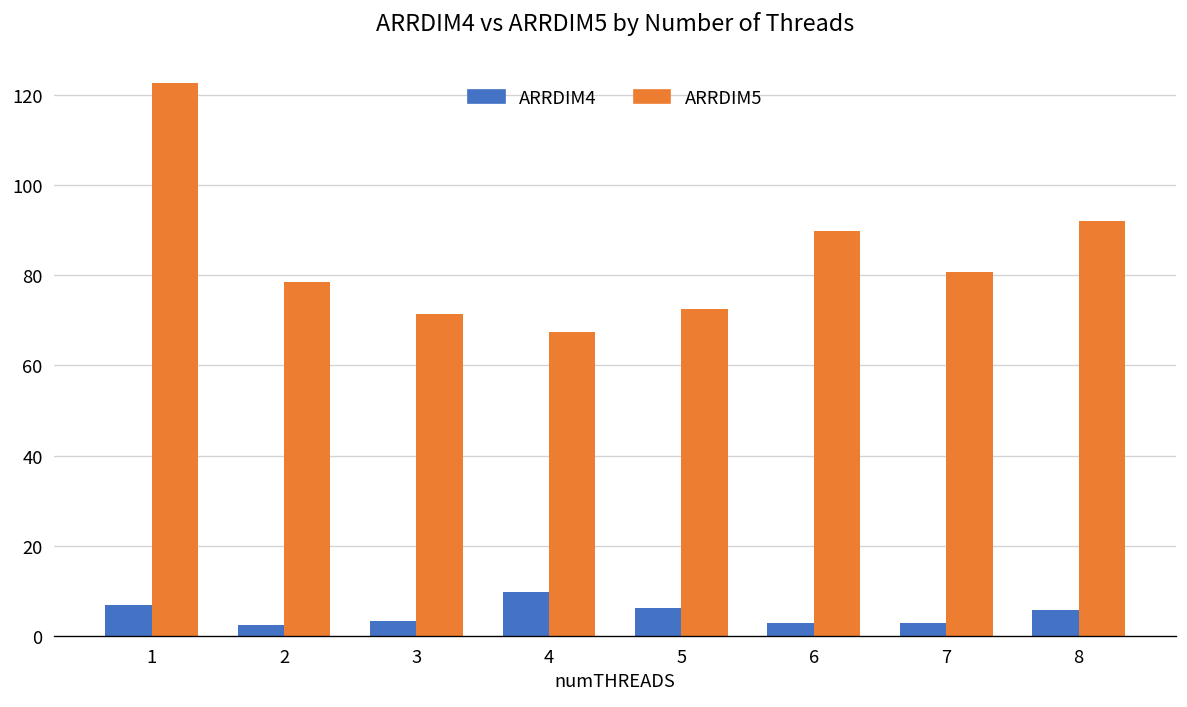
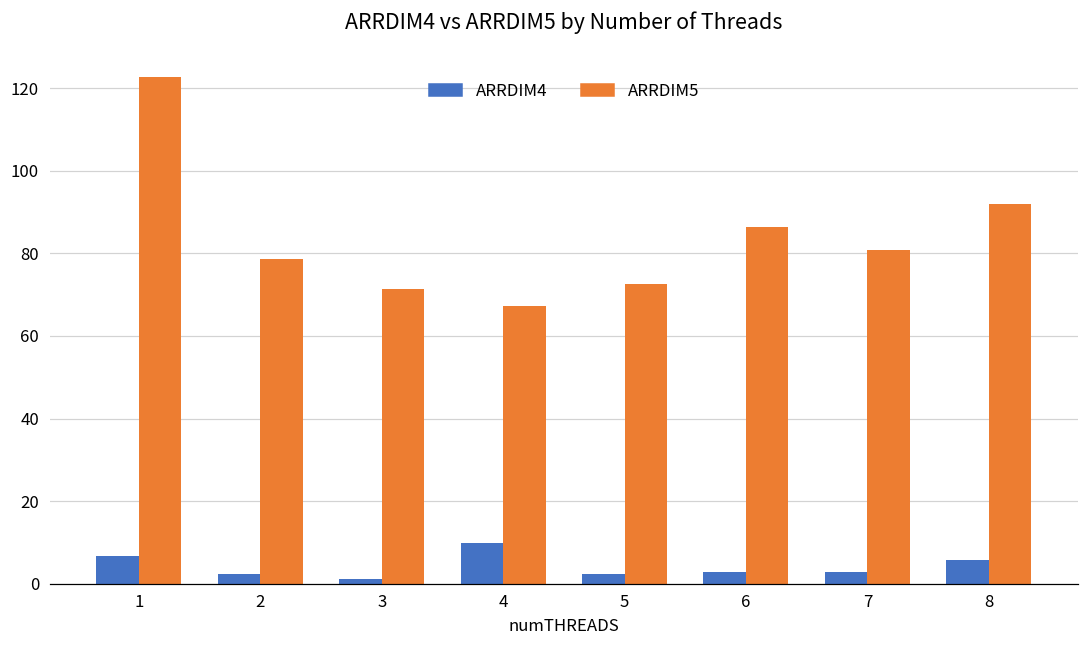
ARRDIM4, 3: 3 -> 1
ARRDIM4, 5: 6 -> 2
ARRDIM5, 6: 90 -> 86
